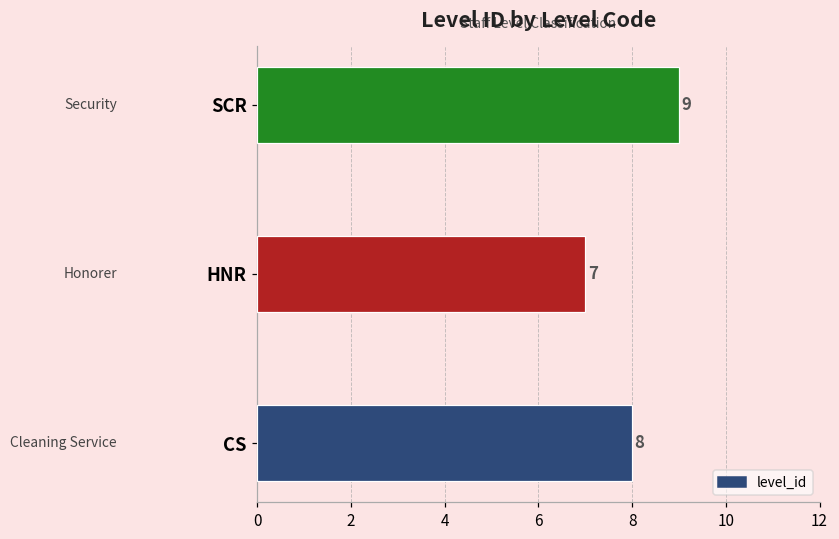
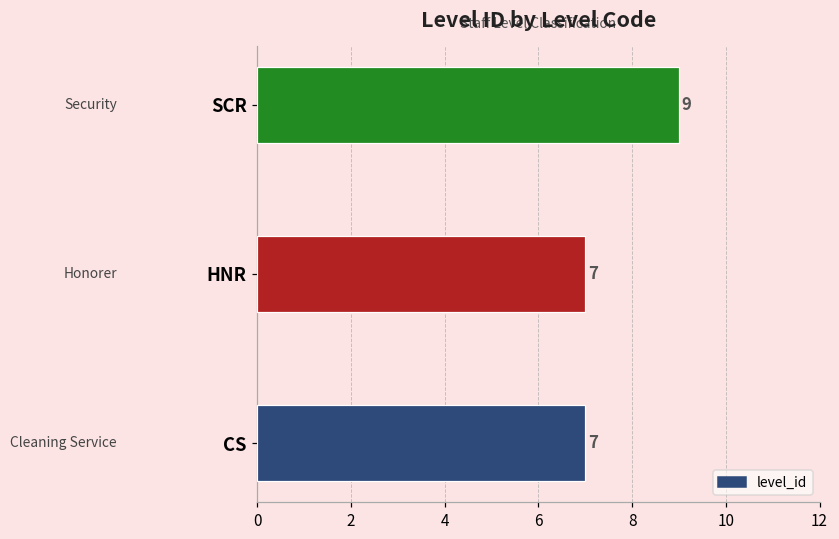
CS: 8 -> 7
